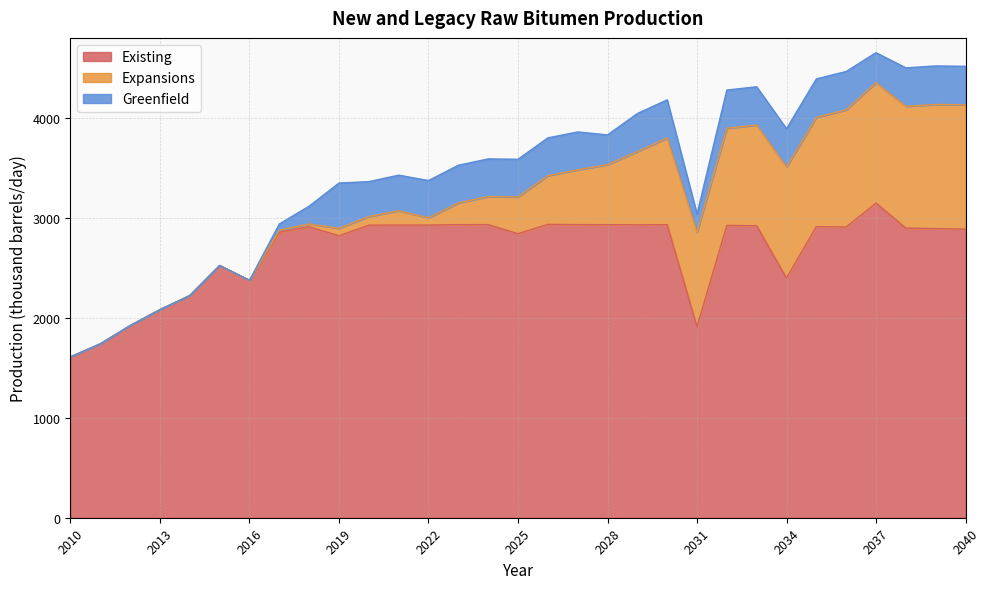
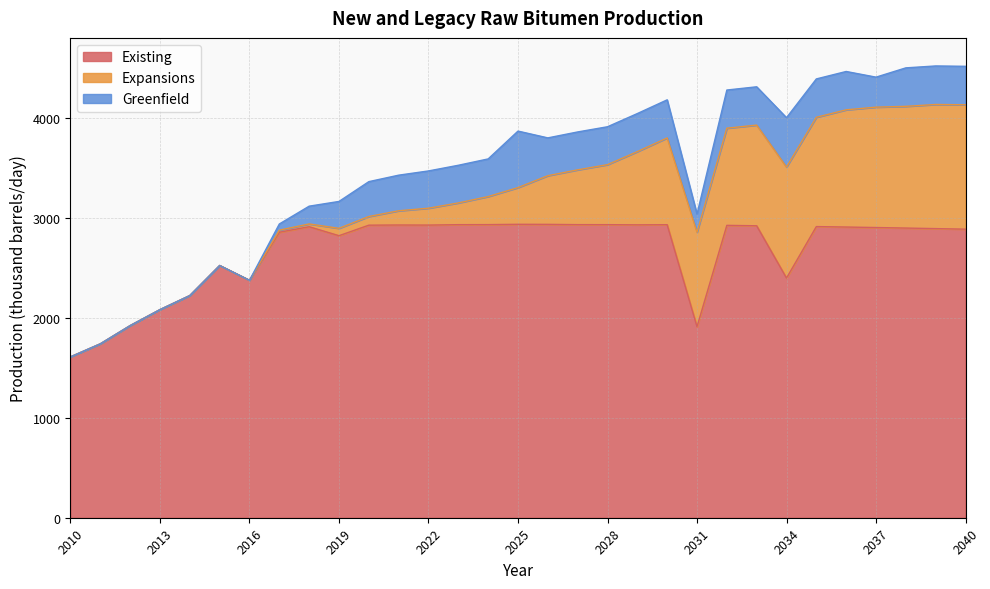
Greenfield, 2019: 500 -> 300
Expansions, 2022: 100 -> 200
Existing, 2025: 2800 -> 2900
Greenfield, 2025: 400 -> 600
Greenfield, 2028: 300 -> 400
Greenfield, 2034: 400 -> 500
Existing, 2037: 3100 -> 2900
